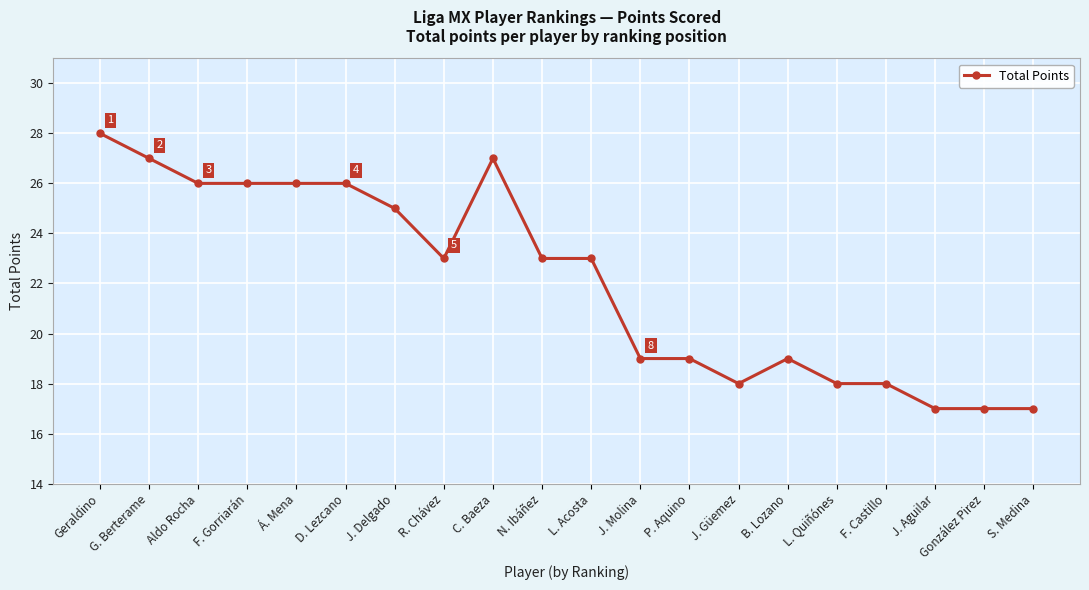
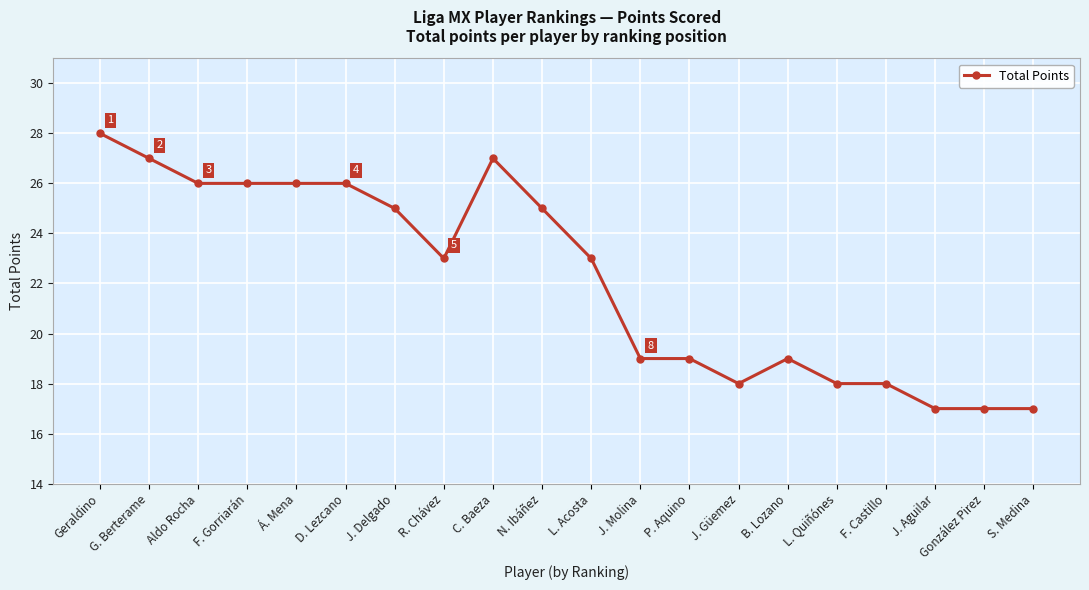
N. Ibáñez: 23 -> 25
